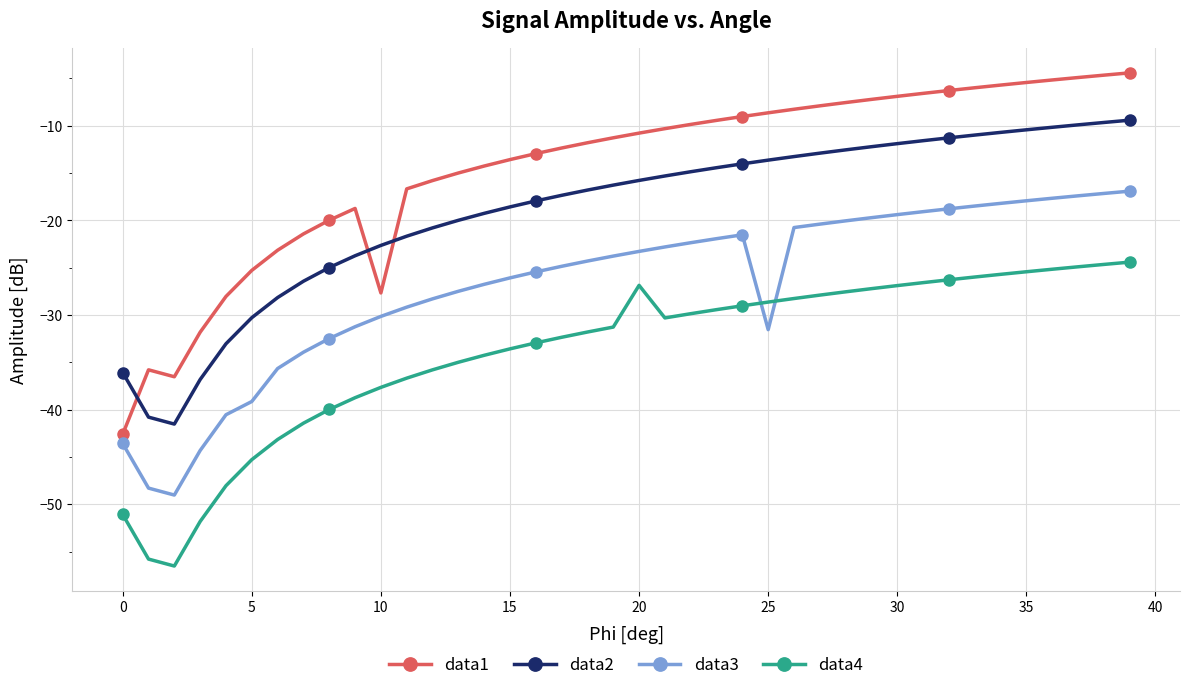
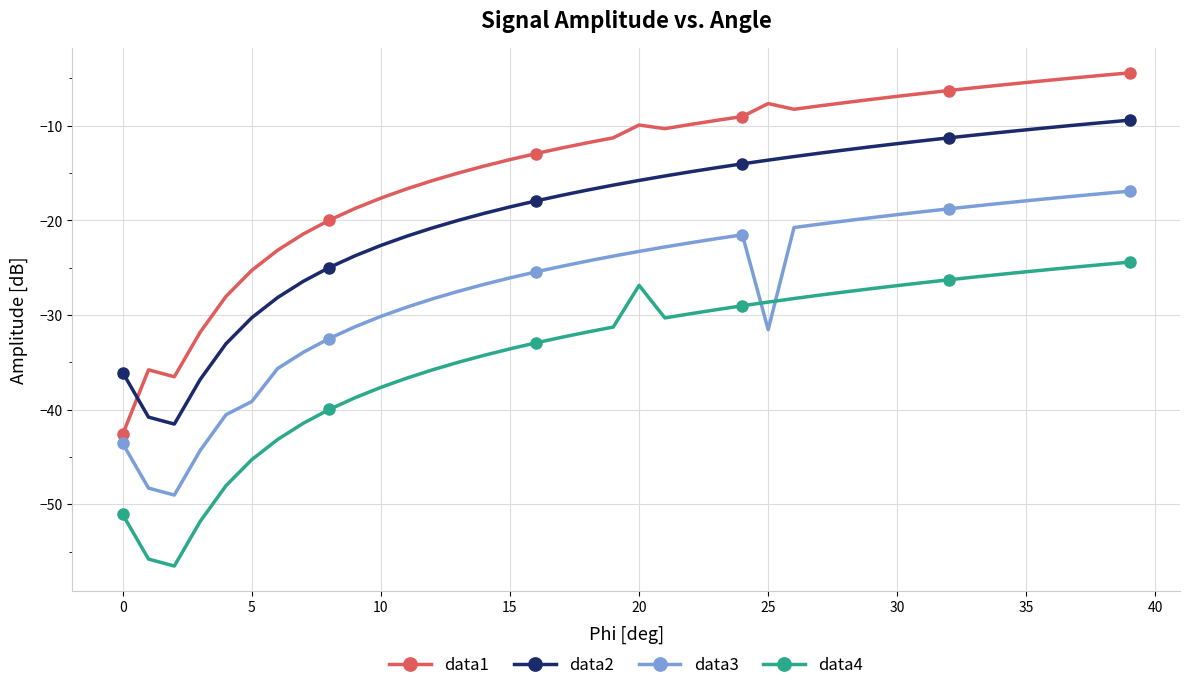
data1, 10: -28 -> -18
data1, 20: -11 -> -10
data1, 25: -9 -> -8
